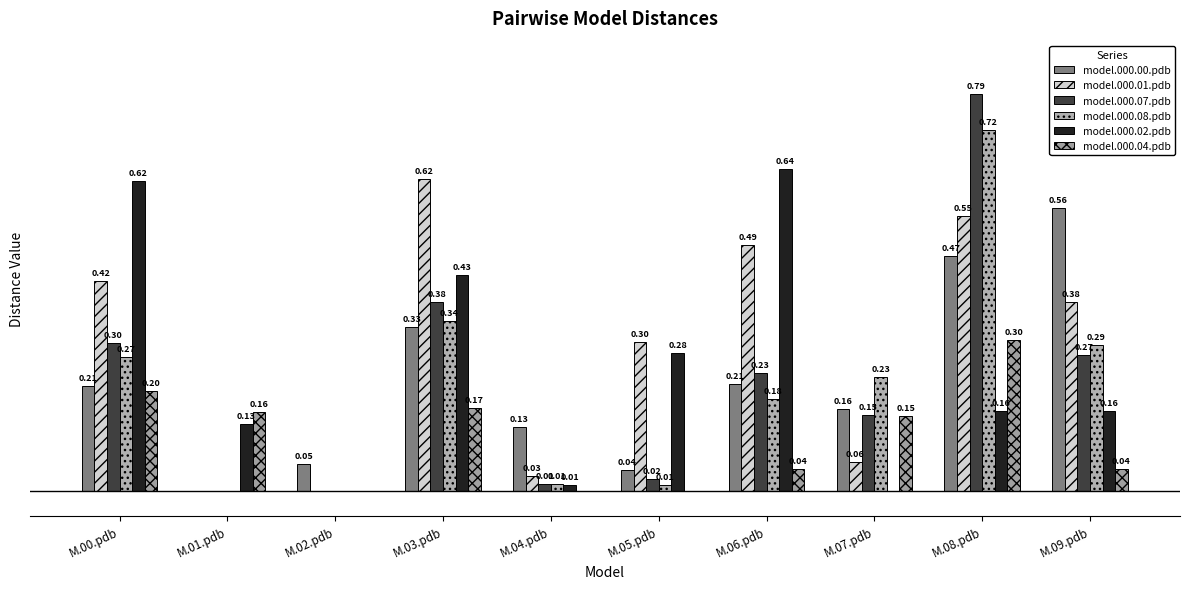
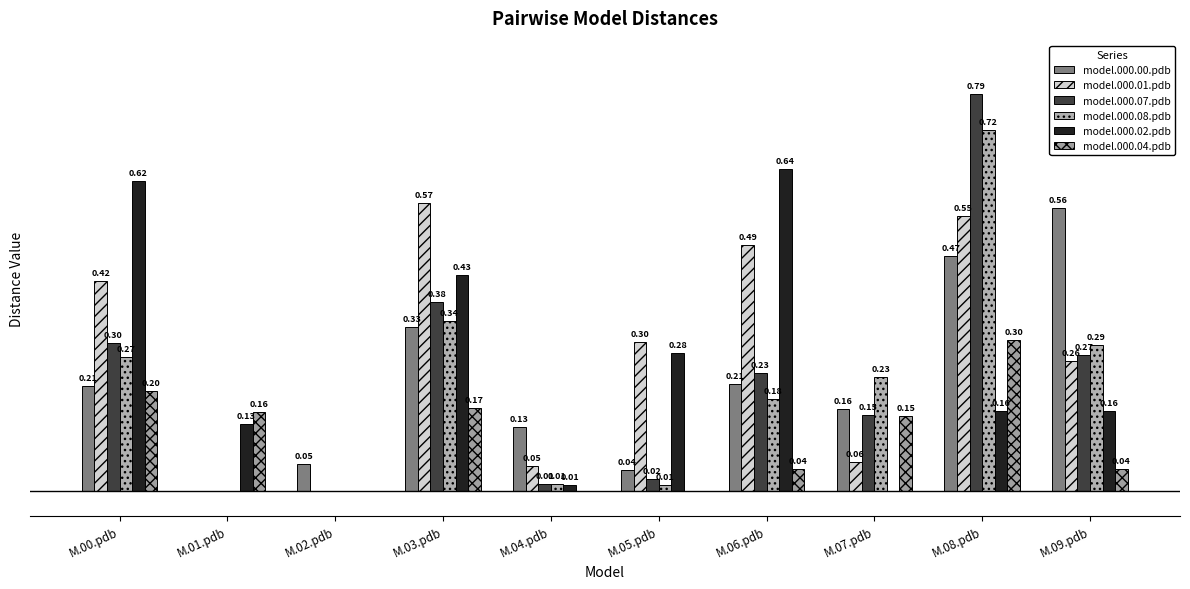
model.000.01.pdb, M.03.pdb: 0.62 -> 0.57
model.000.01.pdb, M.04.pdb: 0.03 -> 0.05
model.000.01.pdb, M.09.pdb: 0.38 -> 0.26
